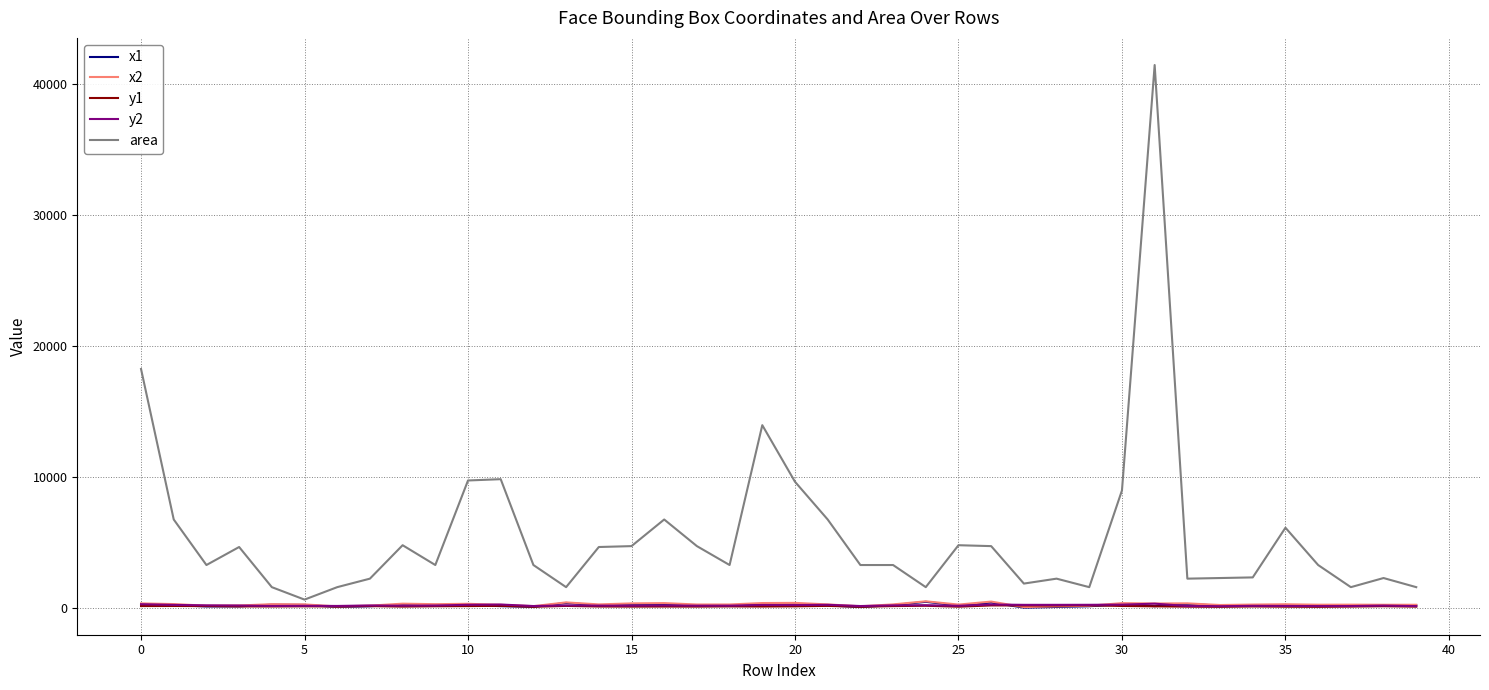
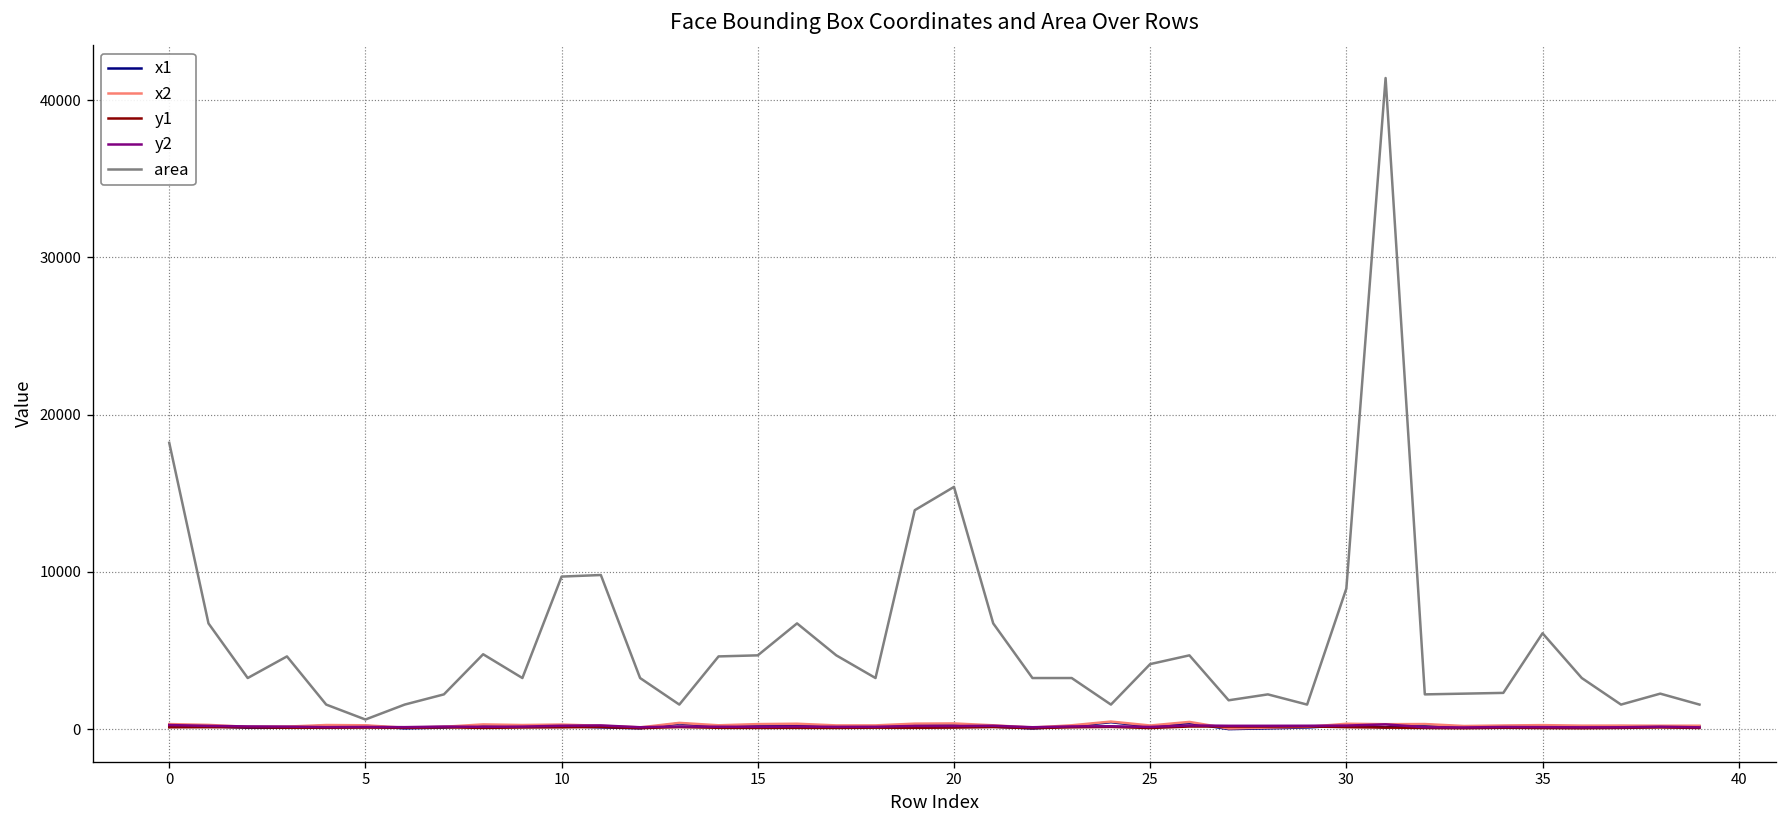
area, 20: 9600 -> 15400
area, 25: 4800 -> 4100
